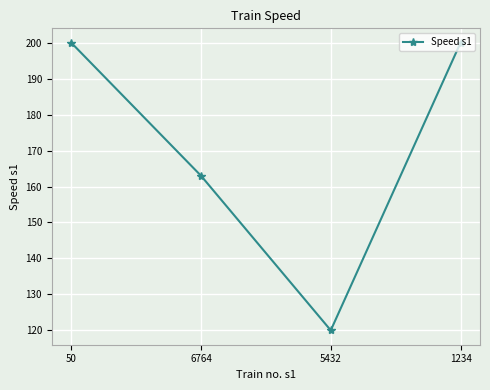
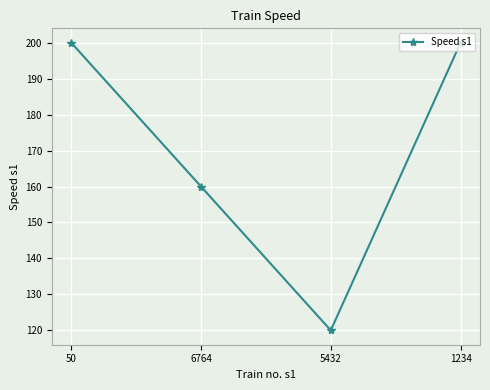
6764: 163 -> 160
